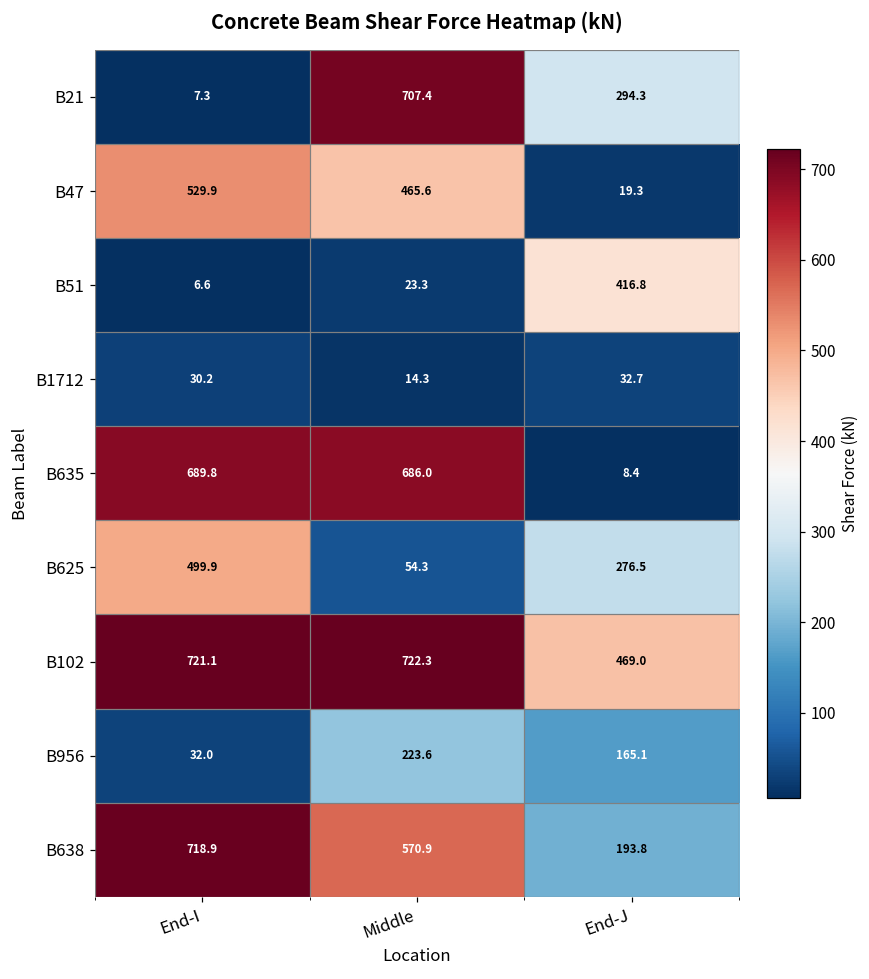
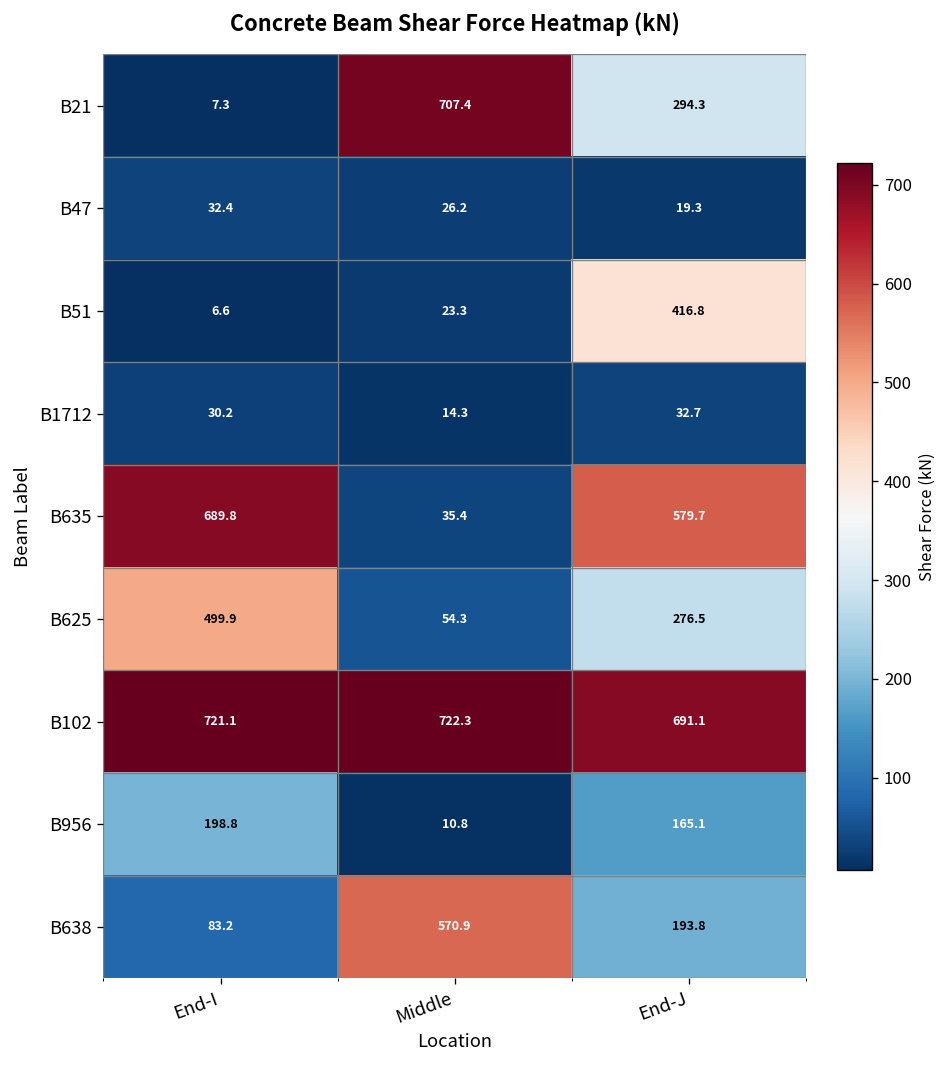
B47, End-I: 529.9 -> 32.4
B47, Middle: 465.6 -> 26.2
B635, Middle: 686.0 -> 35.4
B635, End-J: 8.4 -> 579.7
B102, End-J: 469.0 -> 691.1
B956, End-I: 32.0 -> 198.8
B956, Middle: 223.6 -> 10.8
B638, End-I: 718.9 -> 83.2
